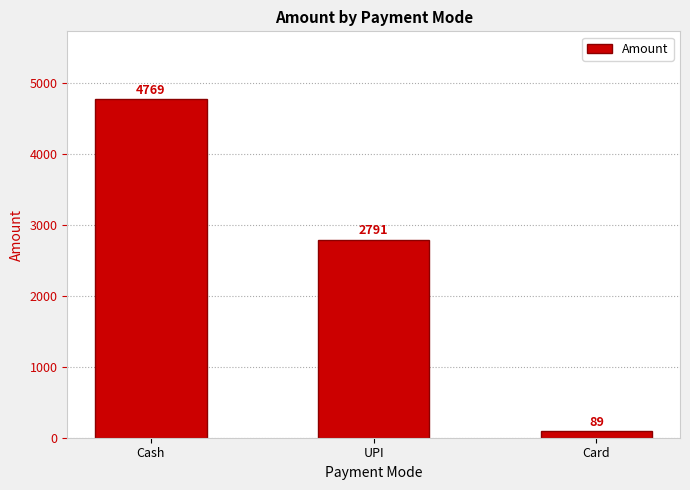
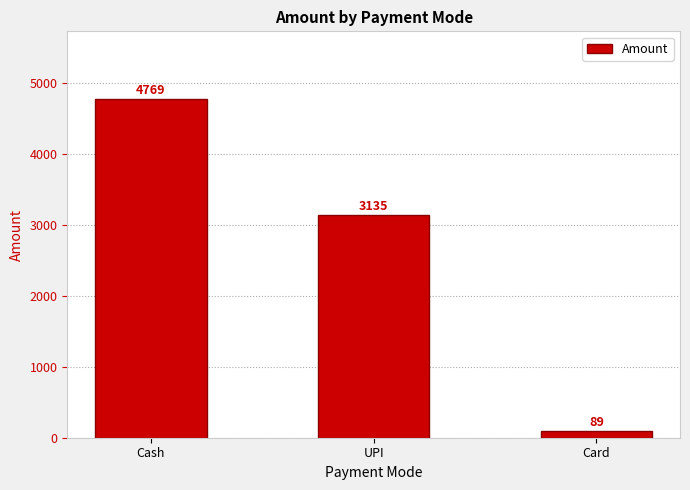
UPI: 2791 -> 3135
